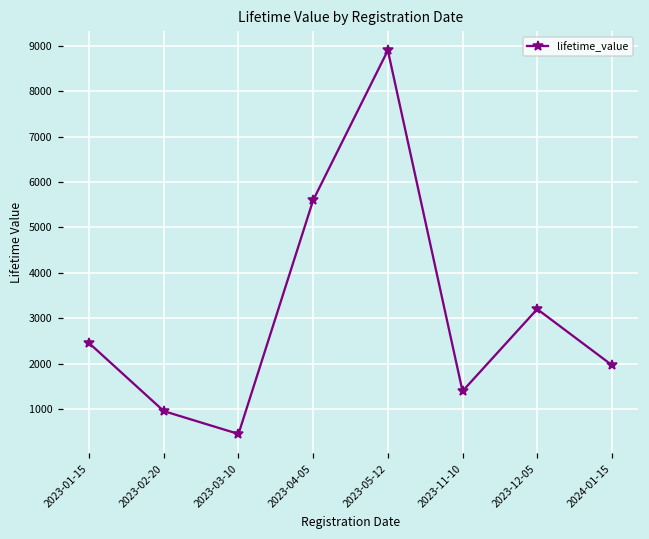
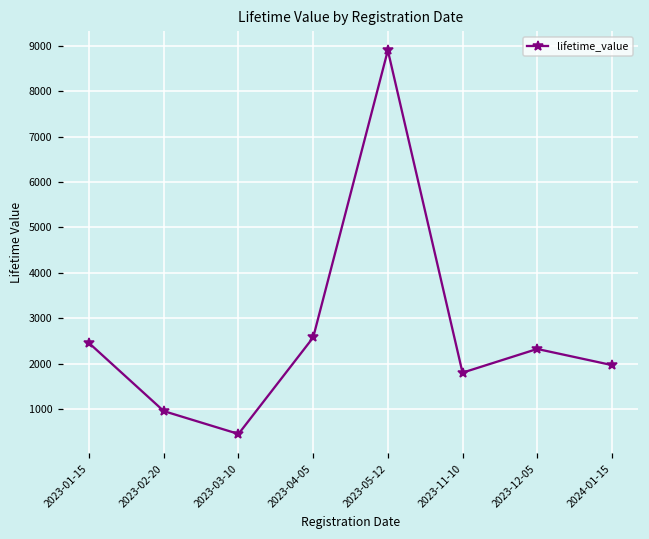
2023-04-05: 5600 -> 2600
2023-11-10: 1400 -> 1800
2023-12-05: 3200 -> 2300
